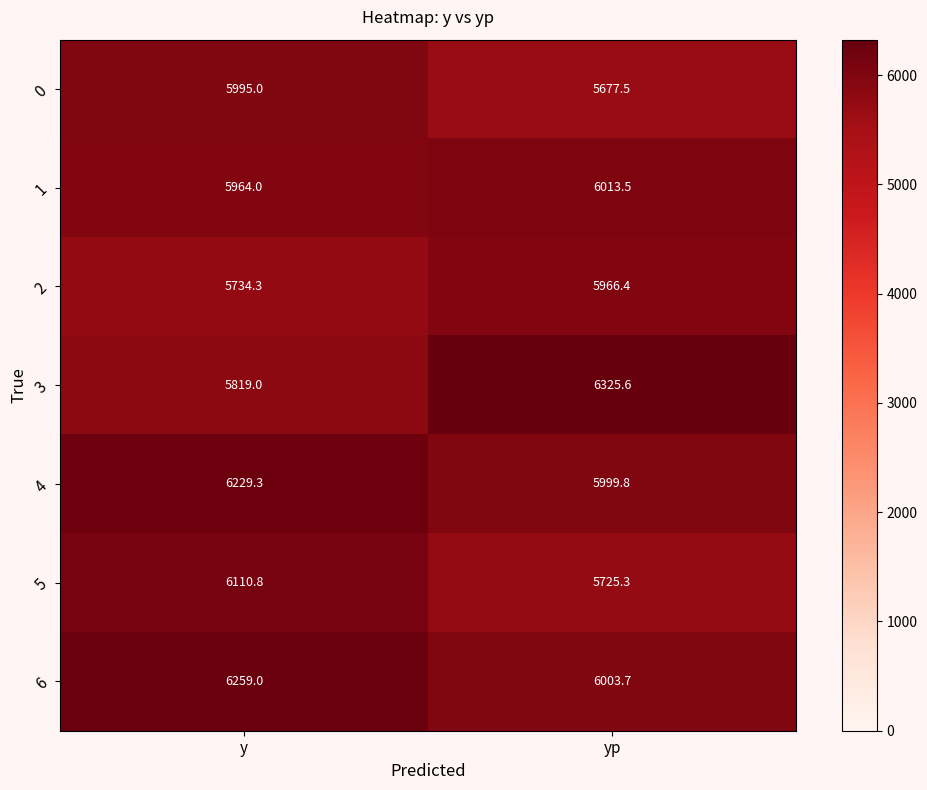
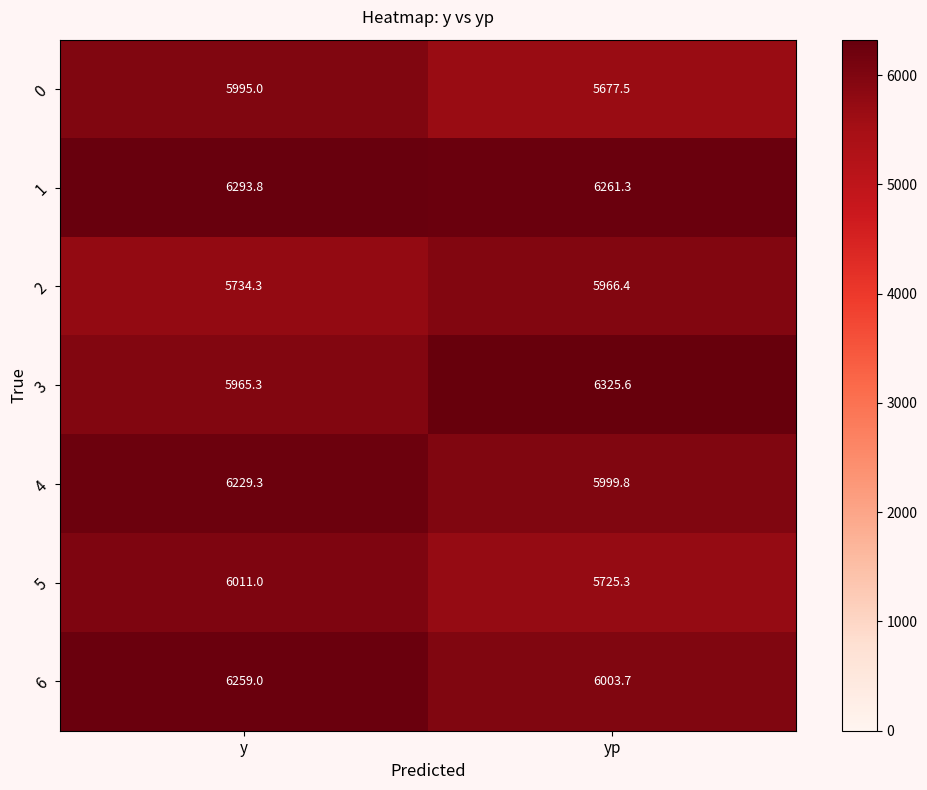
1, y: 5964.0 -> 6293.8
1, yp: 6013.5 -> 6261.3
3, y: 5819.0 -> 5965.3
5, y: 6110.8 -> 6011.0
